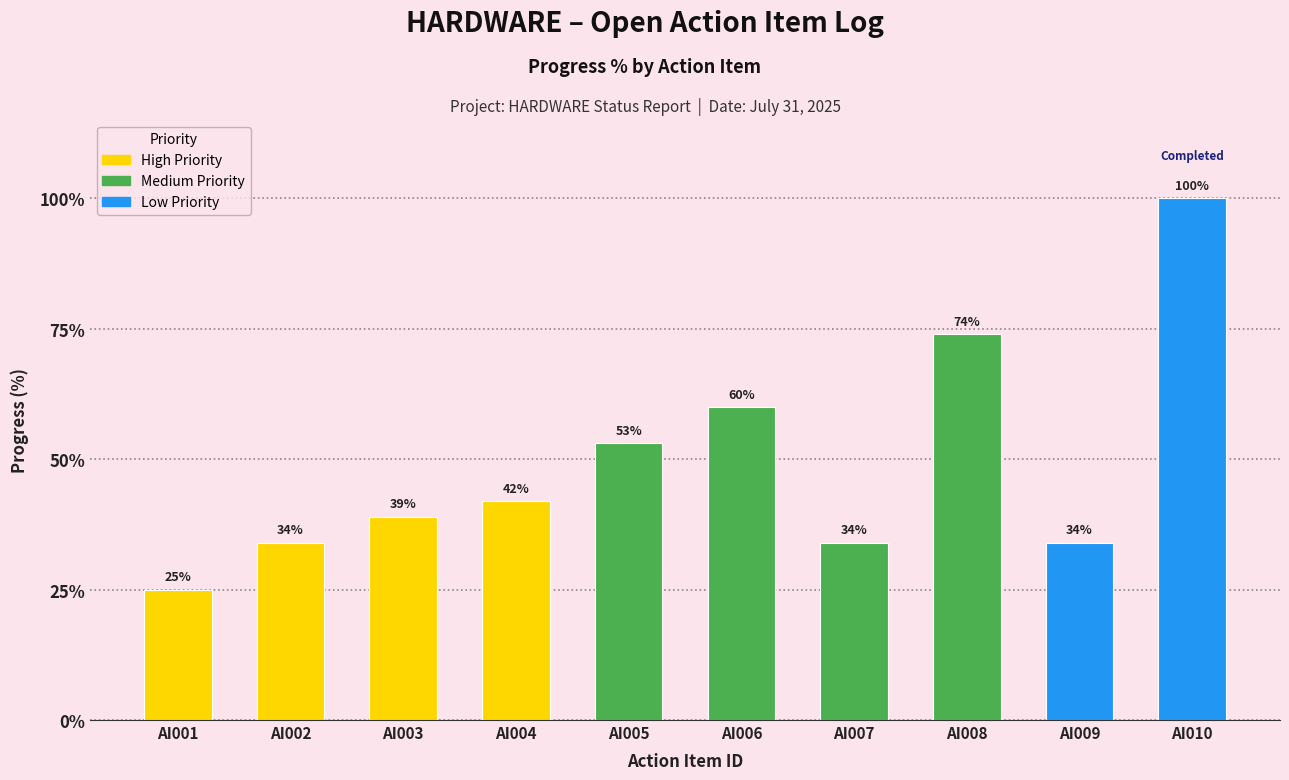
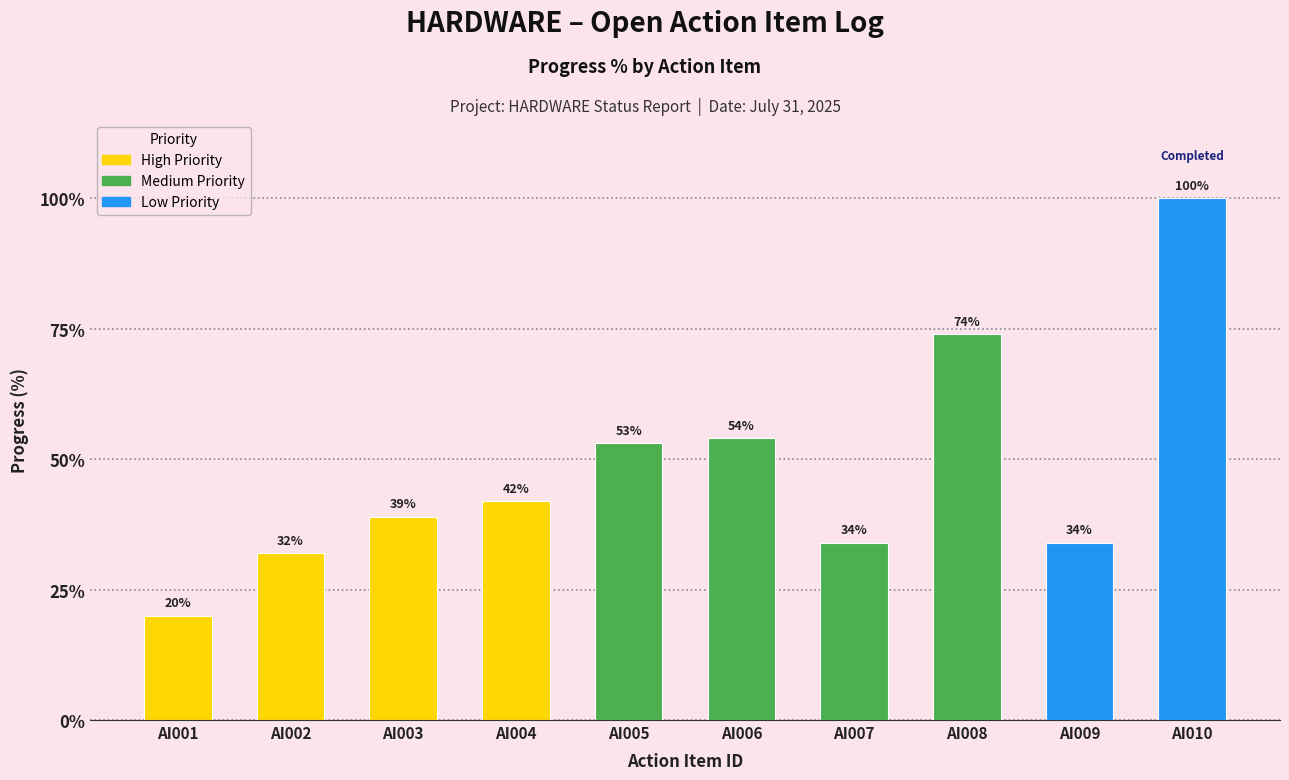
AI001: 25% -> 20%
AI002: 34% -> 32%
AI006: 60% -> 54%
